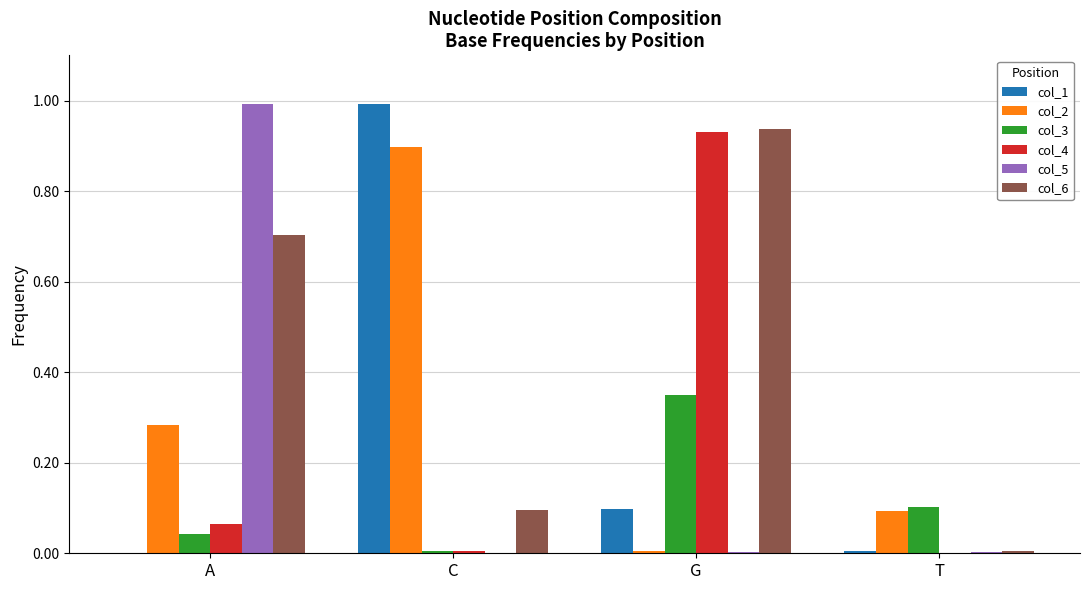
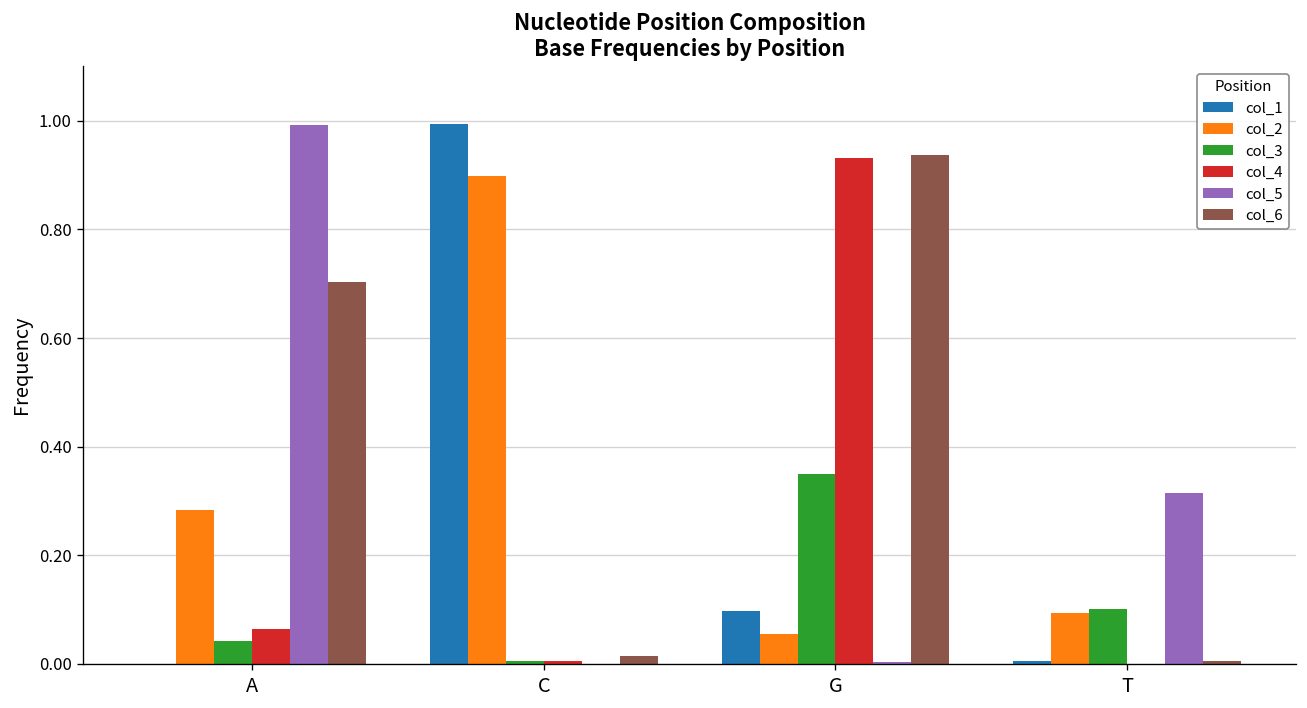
col_6, C: 0.10 -> 0.01
col_2, G: 0.01 -> 0.06
col_5, T: 0.00 -> 0.31
